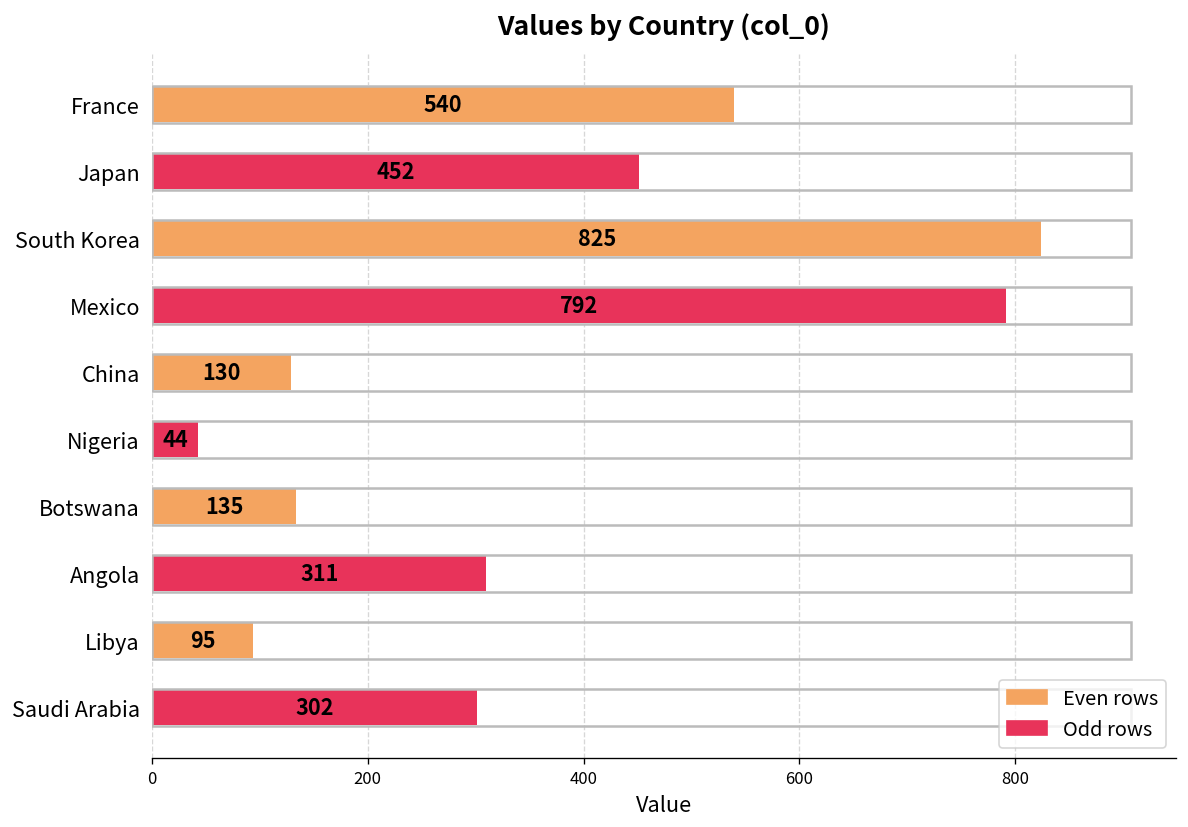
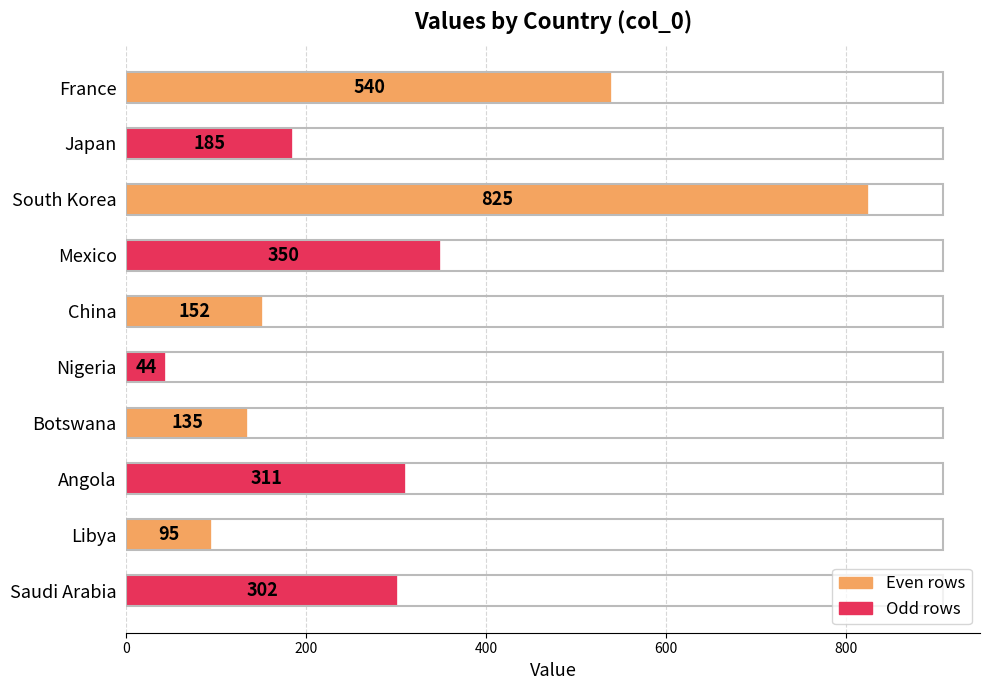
Japan: 452 -> 185
Mexico: 792 -> 350
China: 130 -> 152
